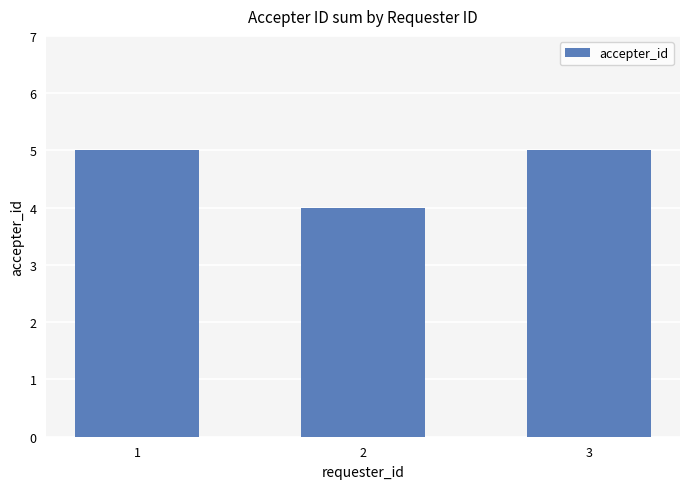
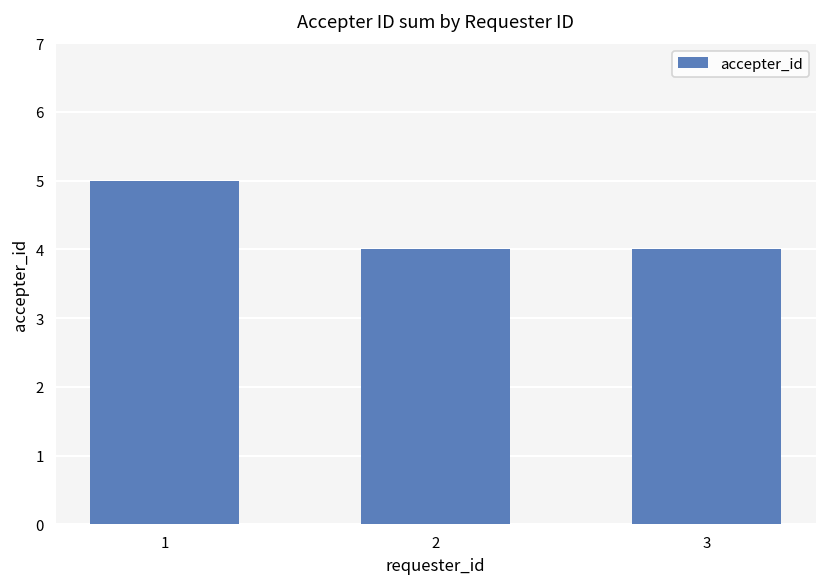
3: 5 -> 4
